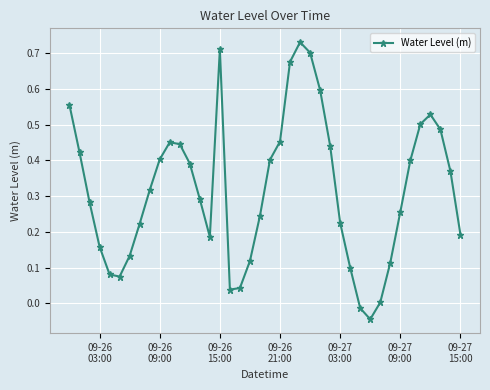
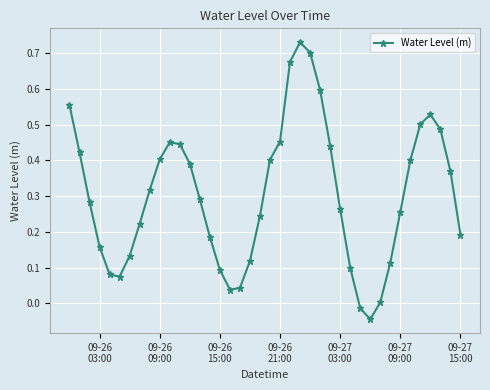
09-26 15:00: 0.71 -> 0.09
09-27 03:00: 0.23 -> 0.26
